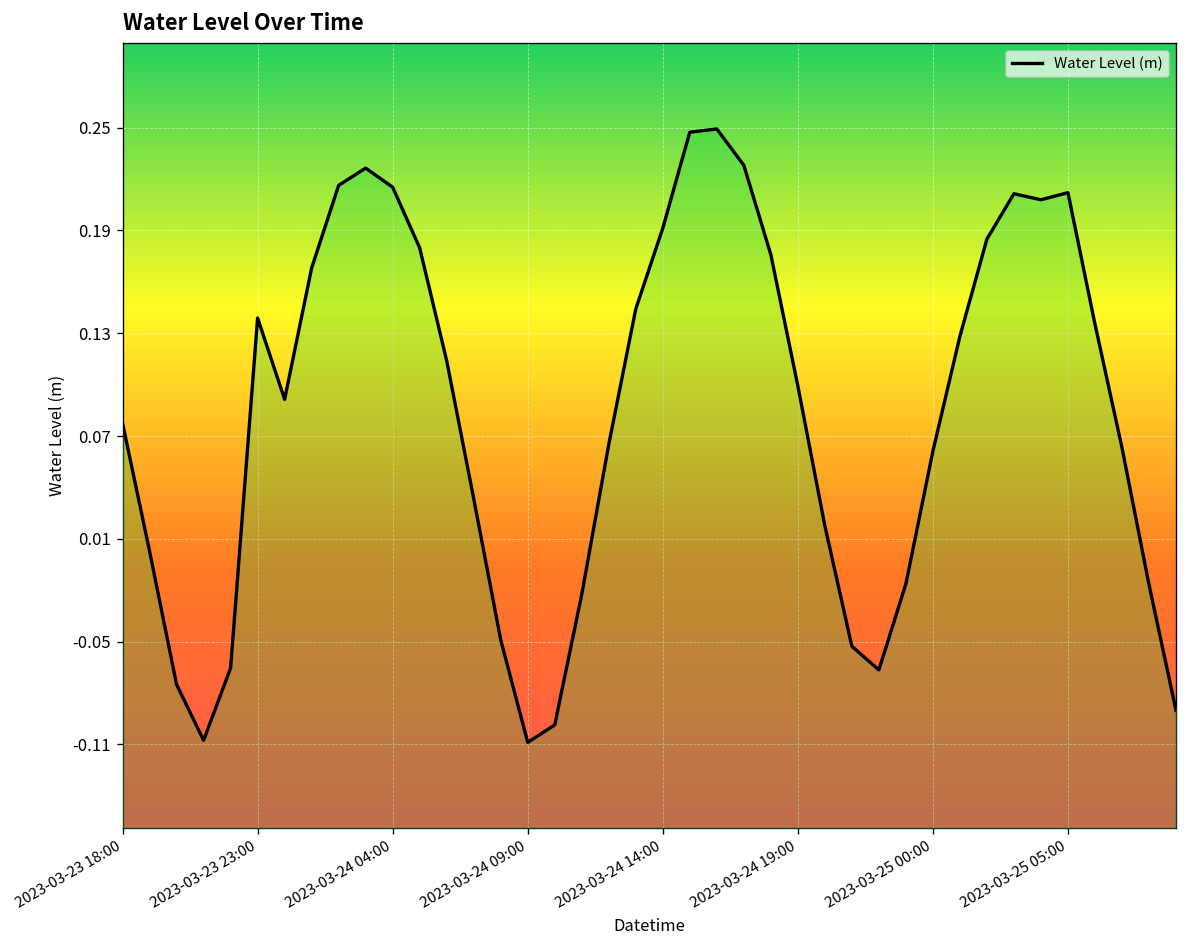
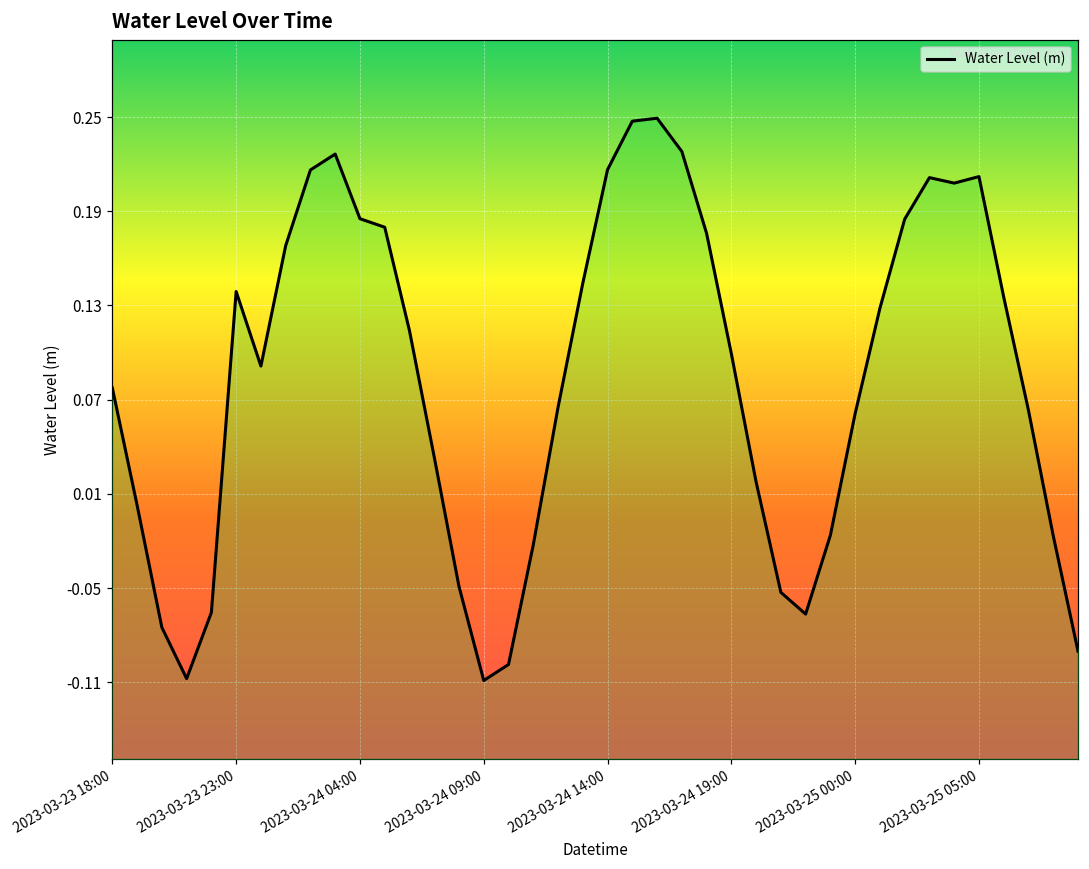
2023-03-24 04:00: 0.215 -> 0.185
2023-03-24 14:00: 0.191 -> 0.216
